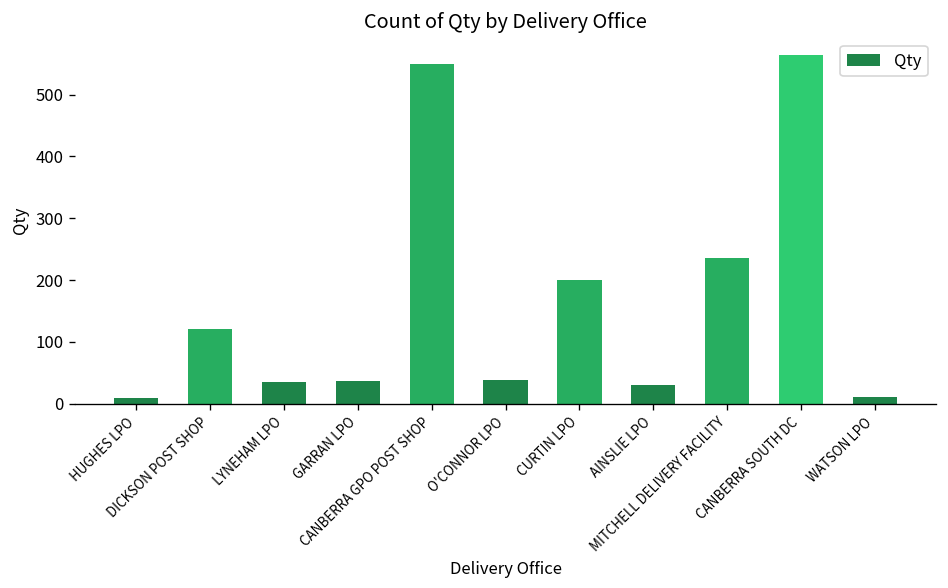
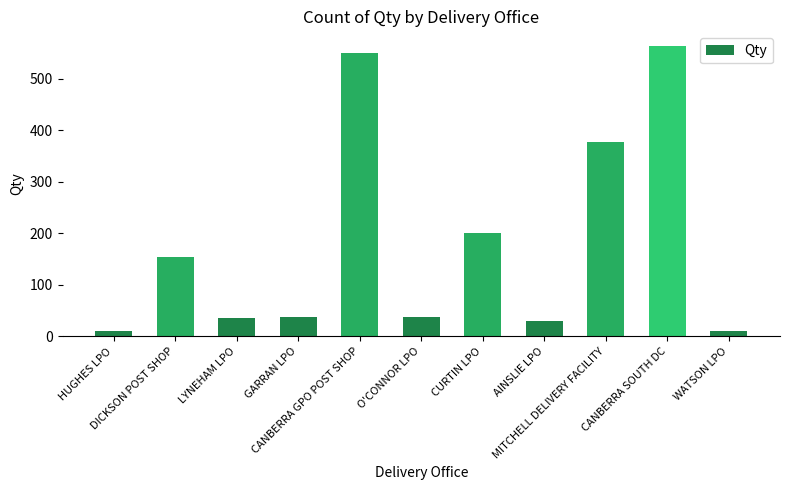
DICKSON POST SHOP: 120 -> 150
MITCHELL DELIVERY FACILITY: 240 -> 380
